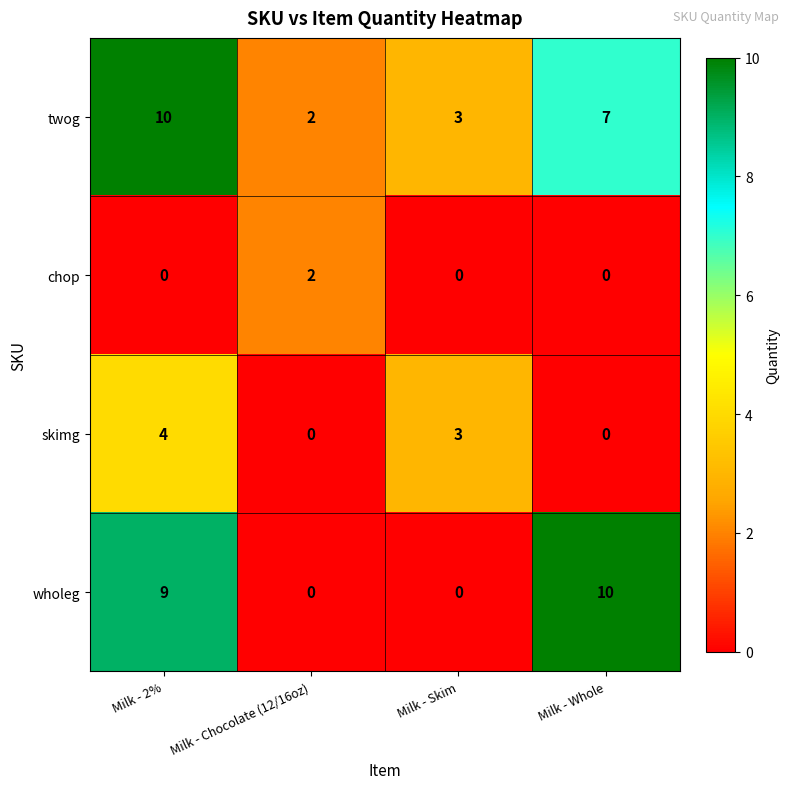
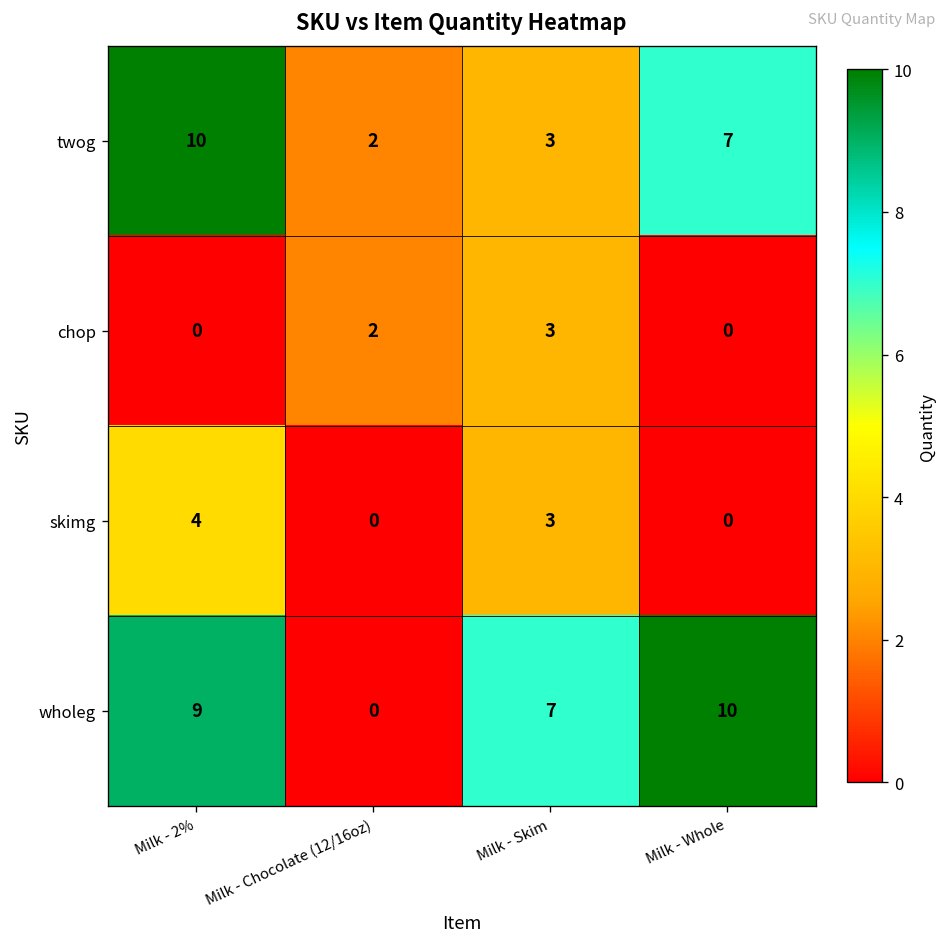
chop, Milk - Skim: 0 -> 3
wholeg, Milk - Skim: 0 -> 7
